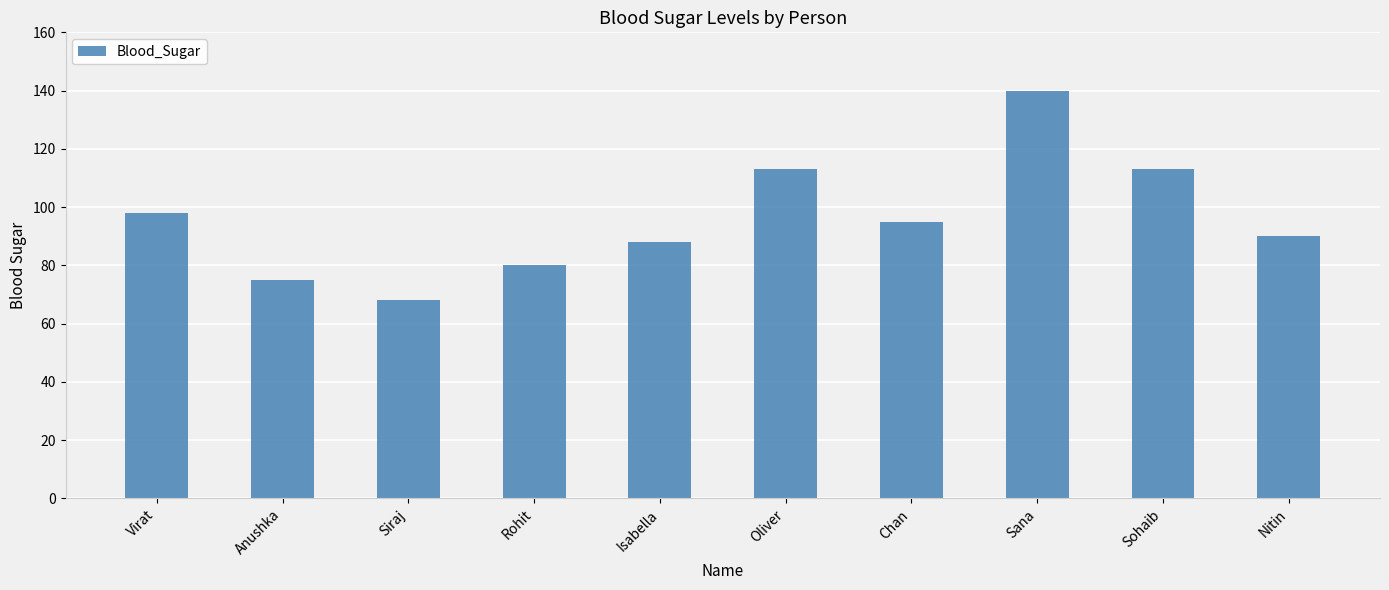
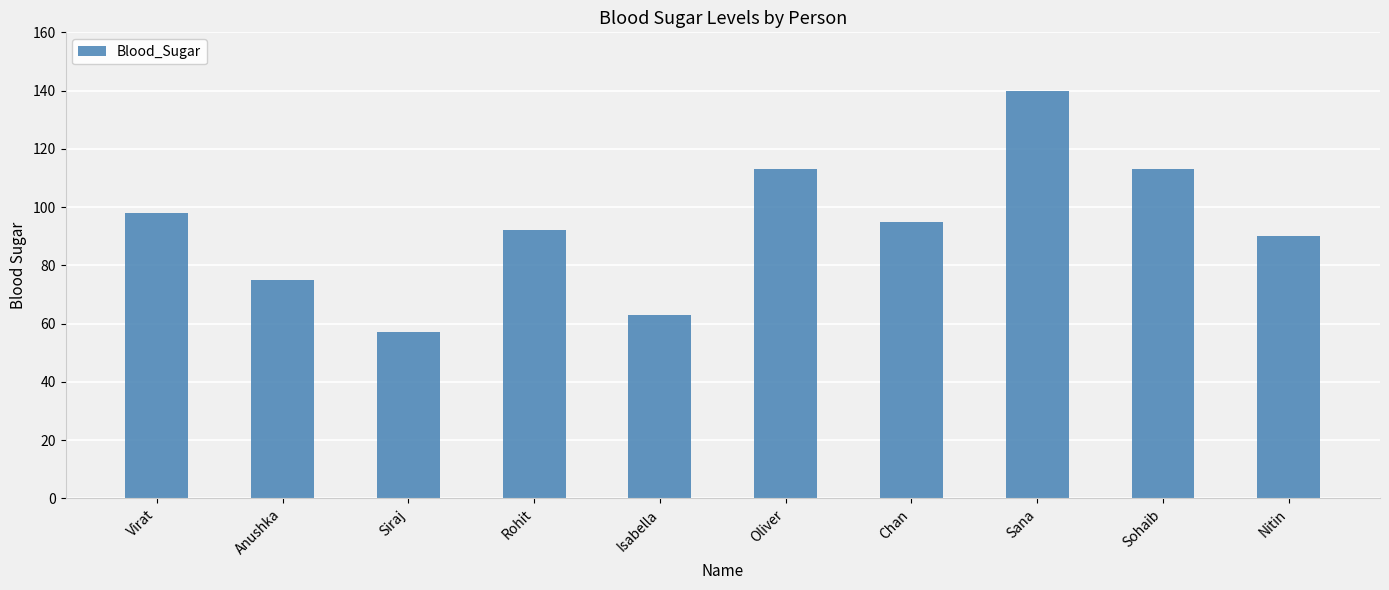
Siraj: 68 -> 57
Rohit: 80 -> 92
Isabella: 88 -> 63
